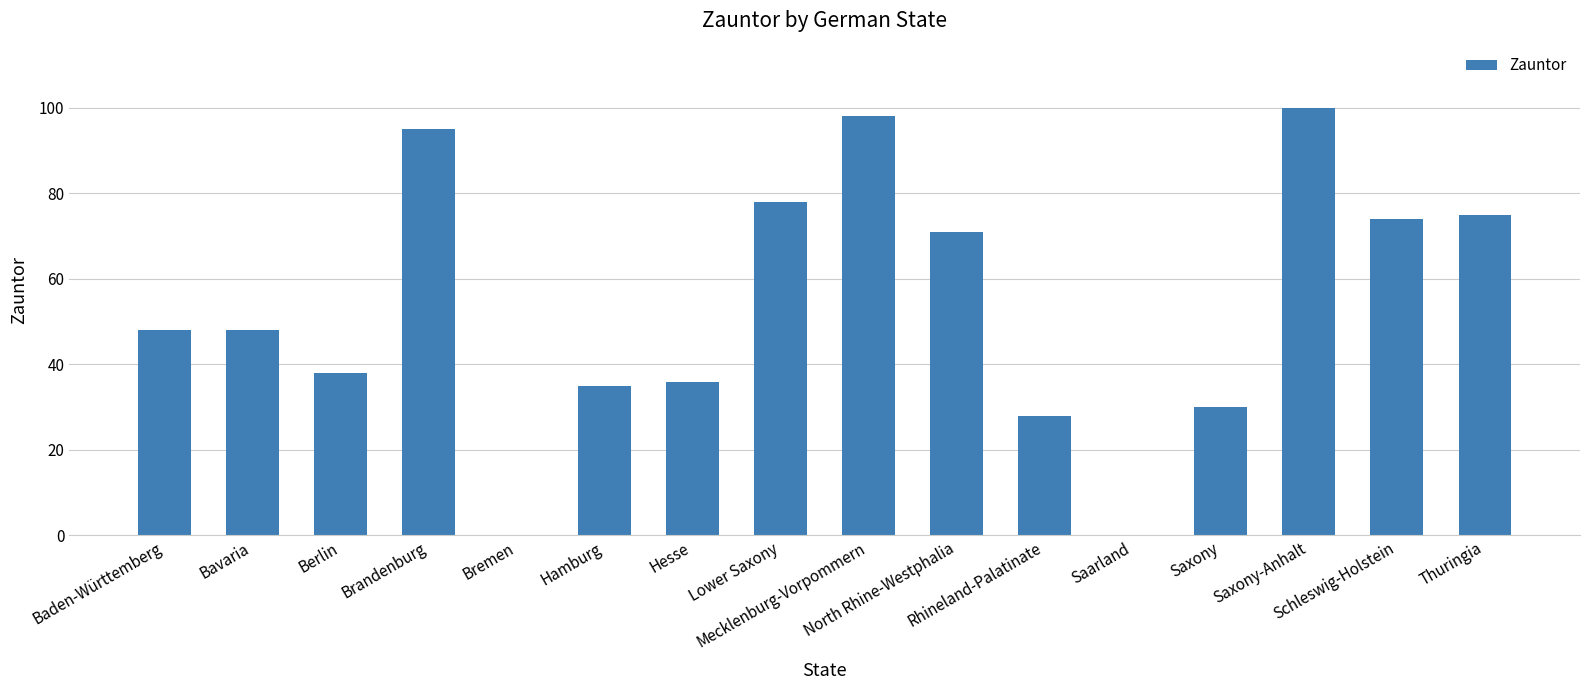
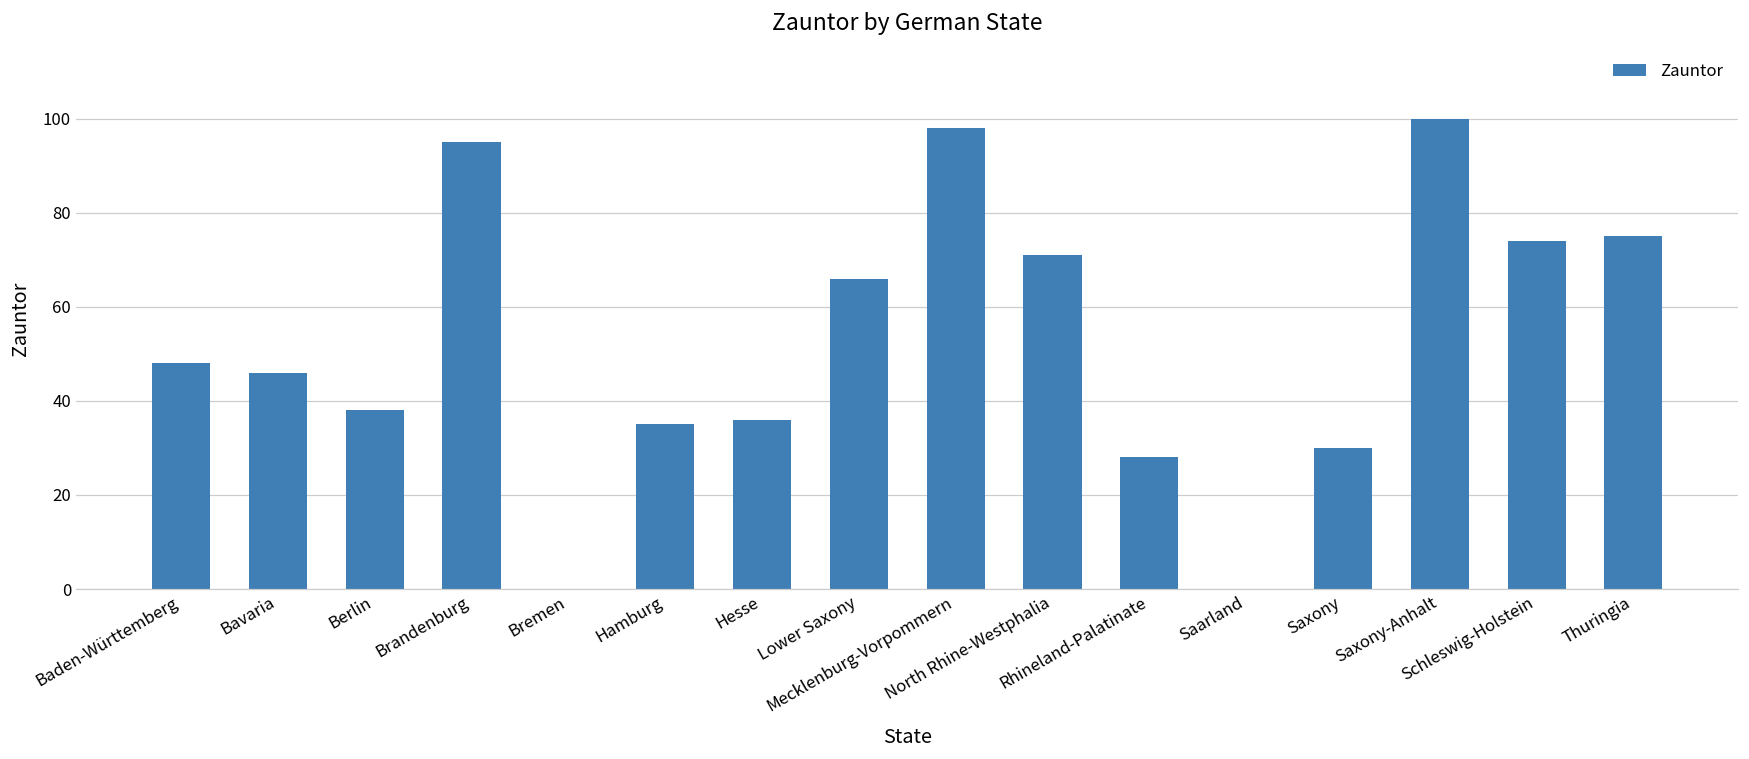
Bavaria: 48 -> 46
Lower Saxony: 78 -> 66
